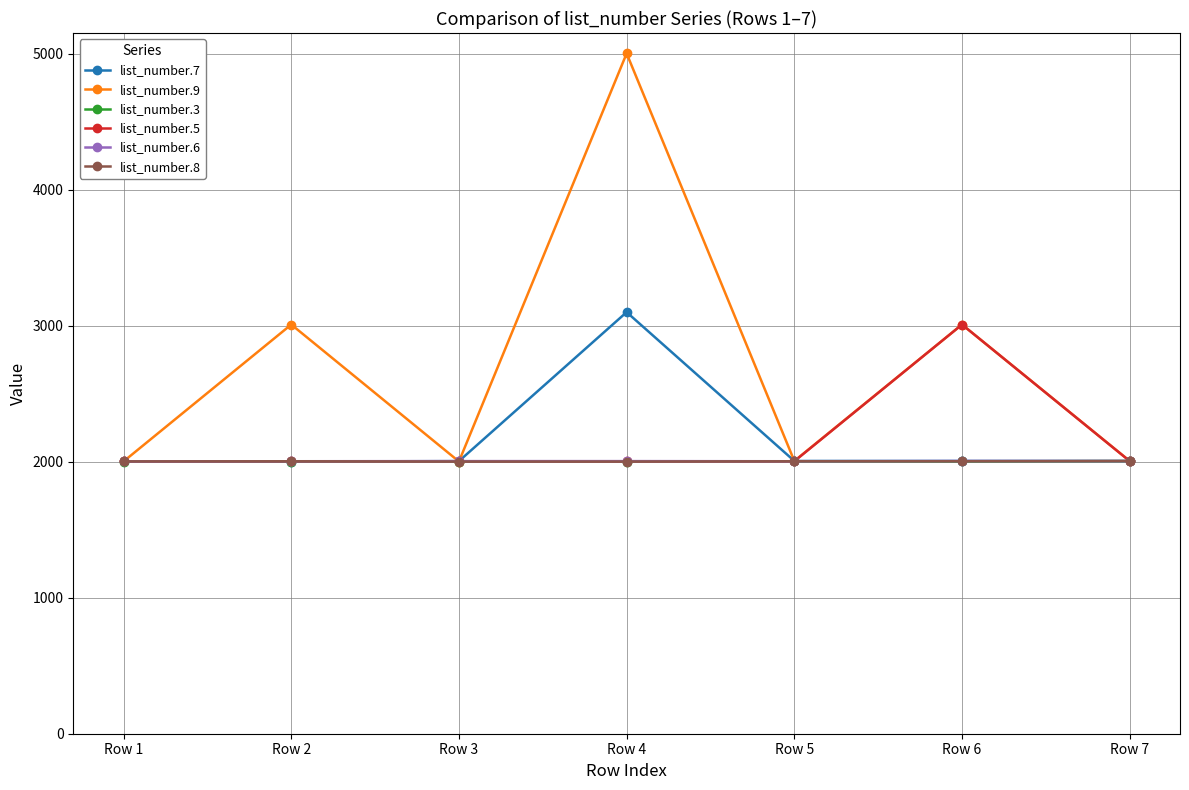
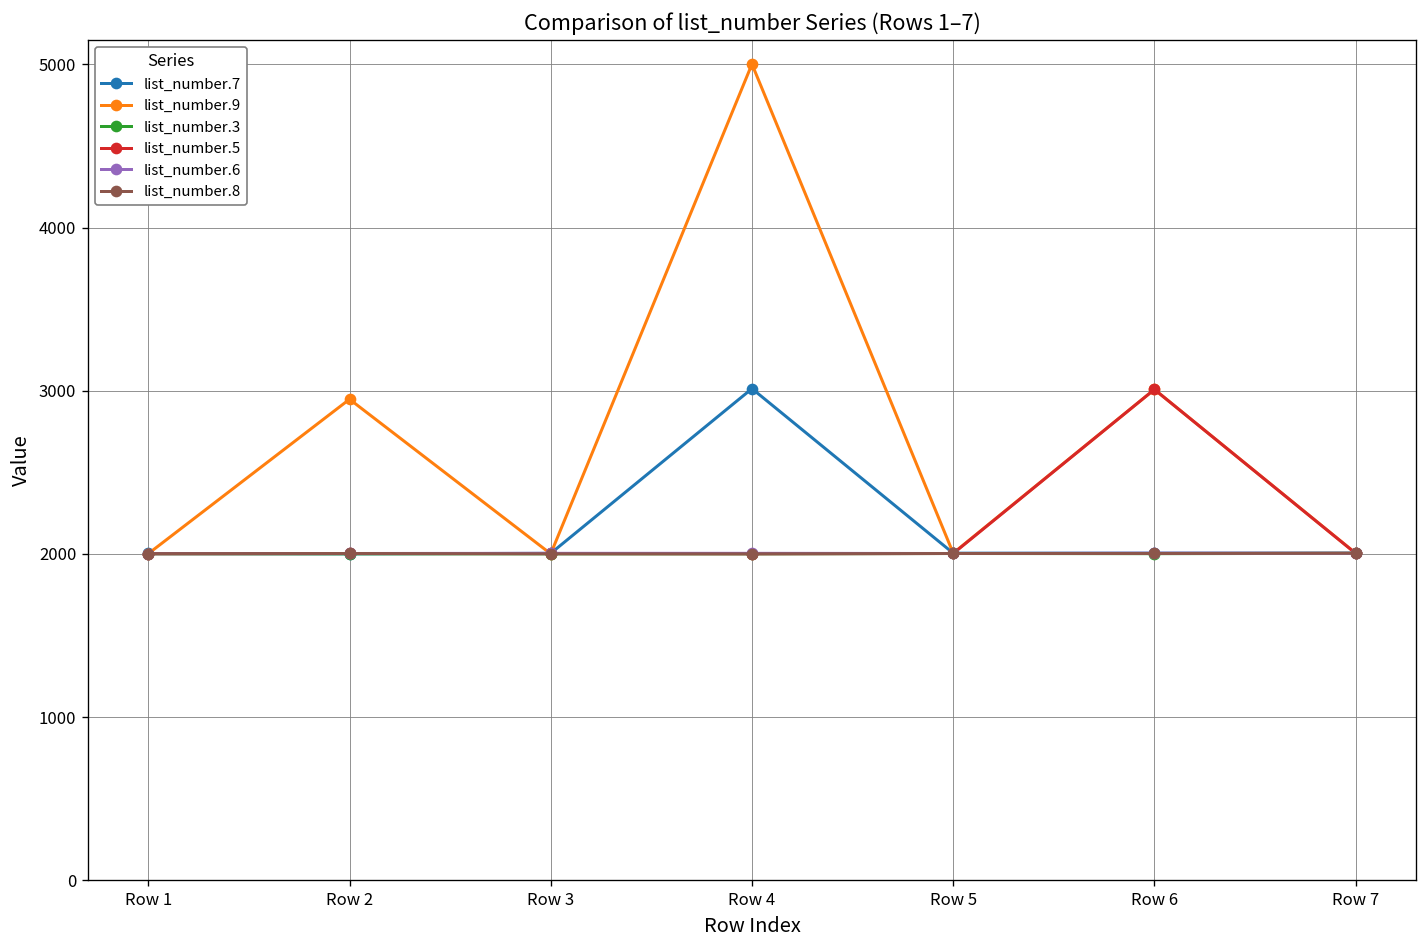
list_number.9, Row 2: 3010 -> 2950
list_number.7, Row 4: 3100 -> 3010
